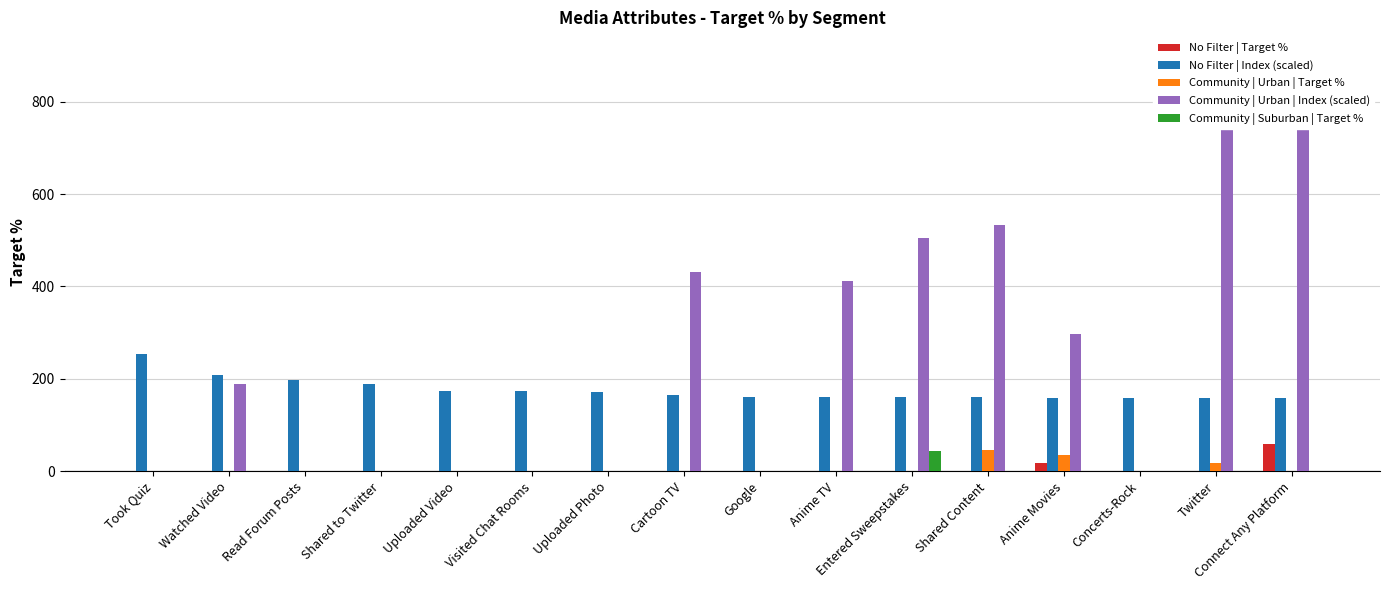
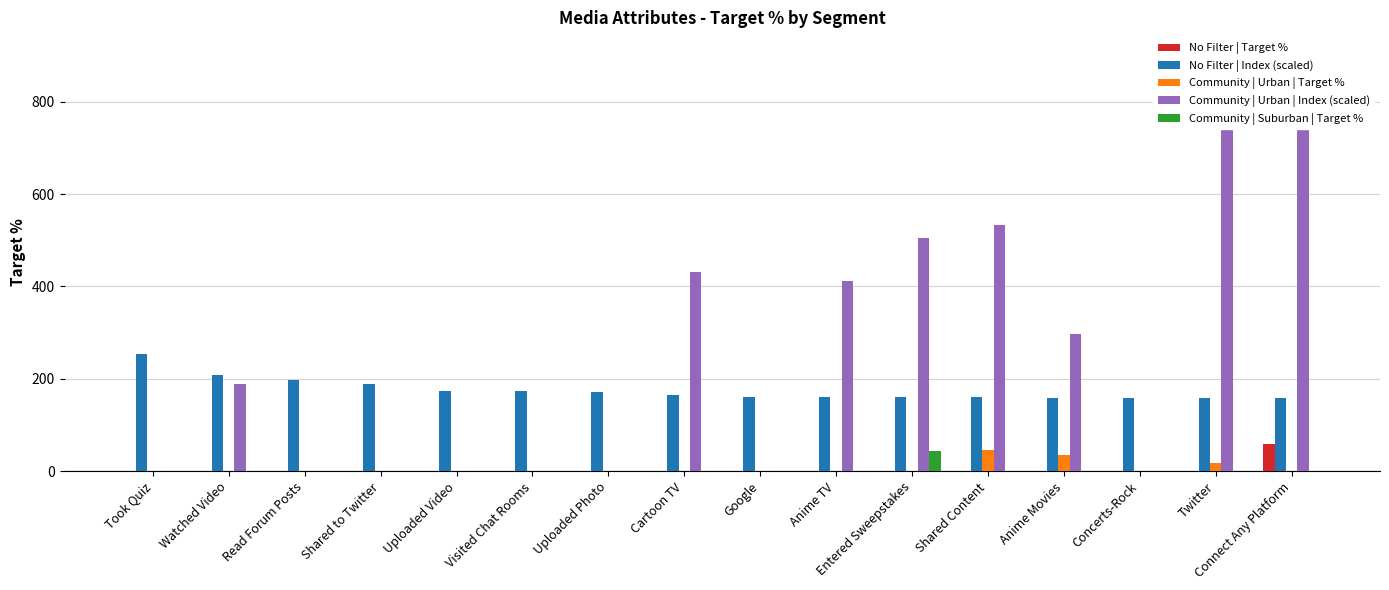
No Filter | Target %, Anime Movies: 20 -> 0
